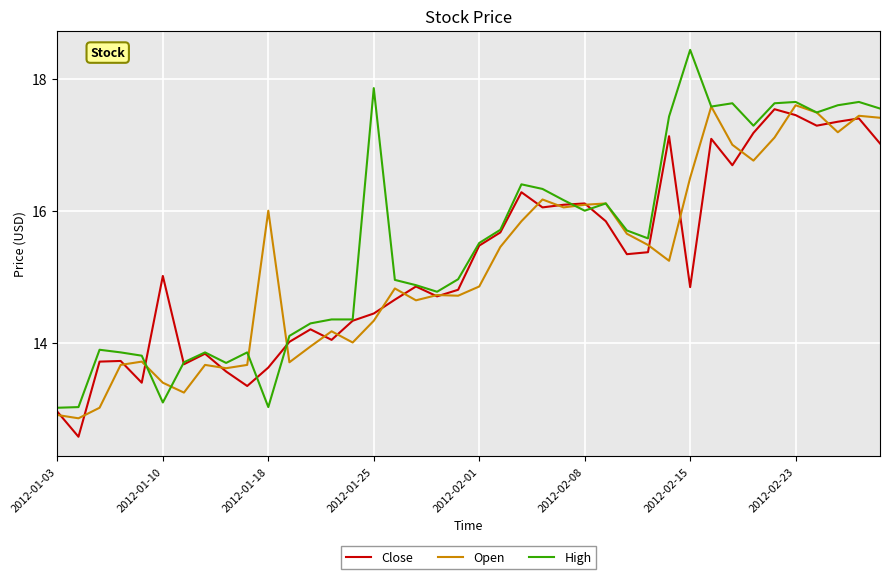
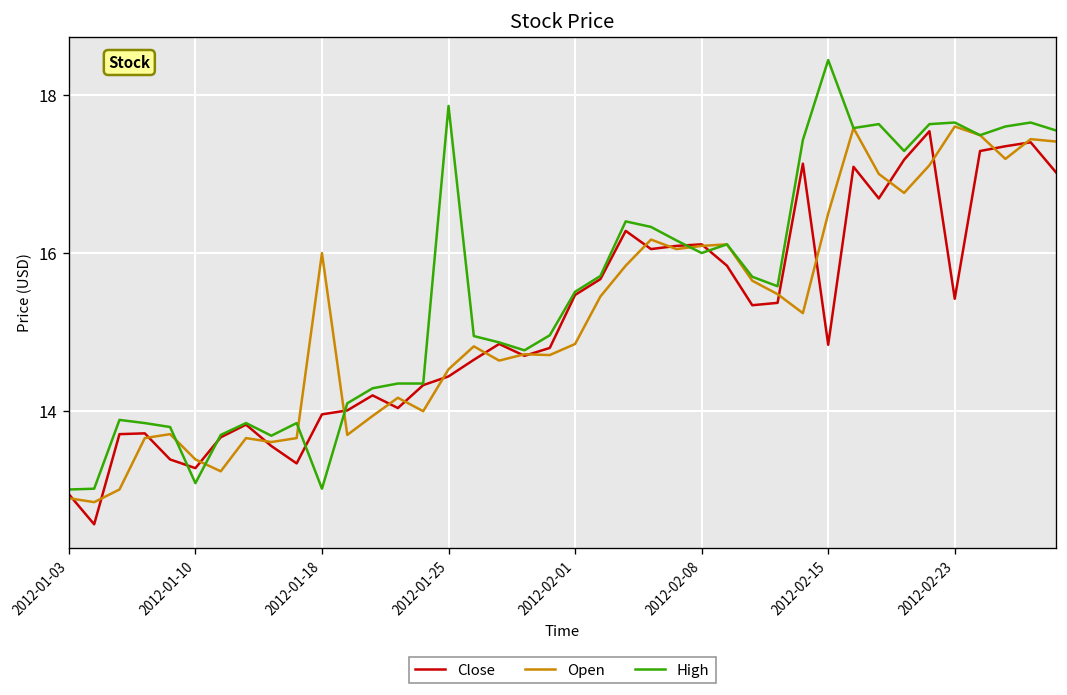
Close, 2012-01-10: 15.0 -> 13.3
Close, 2012-01-18: 13.6 -> 14.0
Open, 2012-01-25: 14.3 -> 14.5
Close, 2012-02-23: 17.5 -> 15.4
